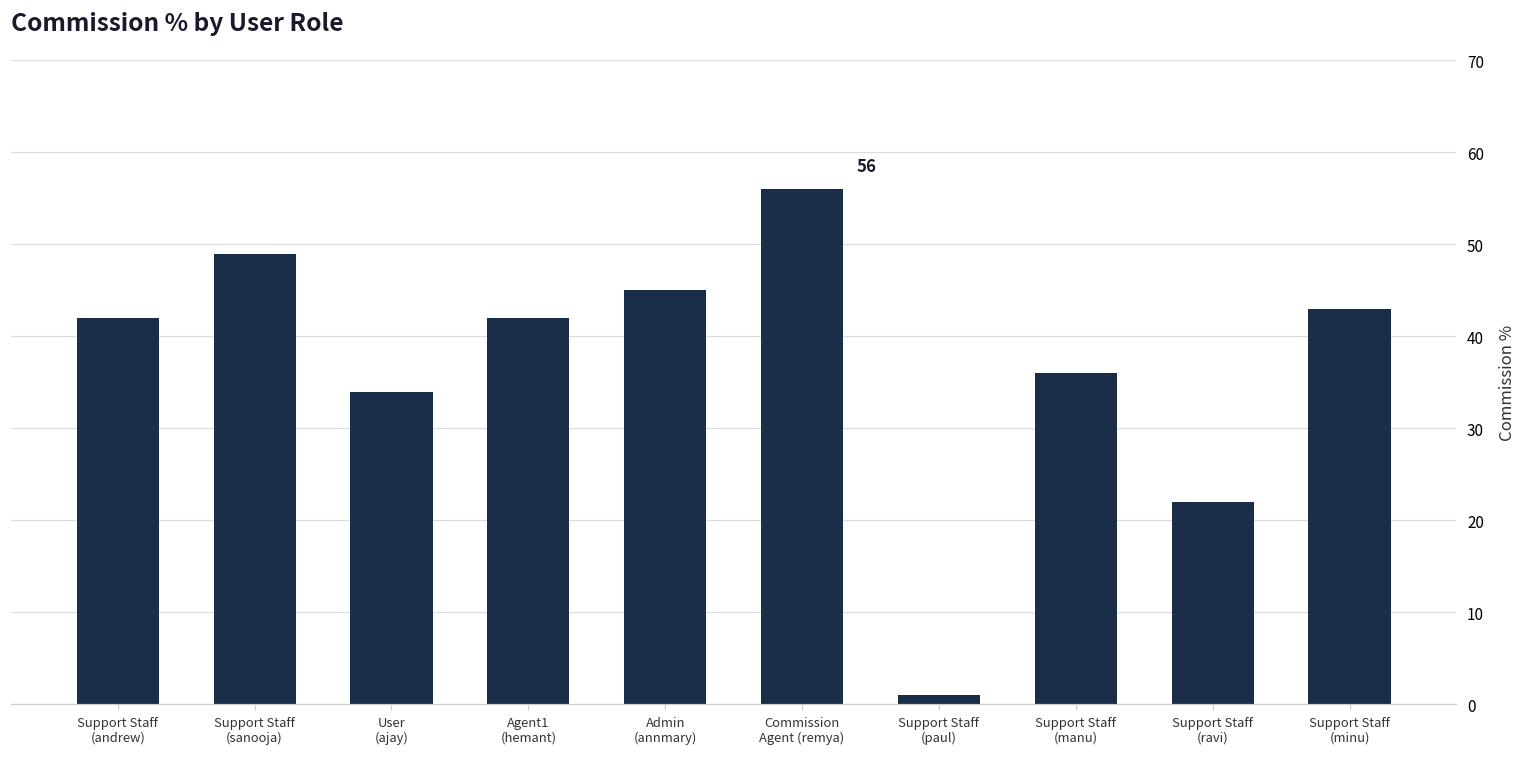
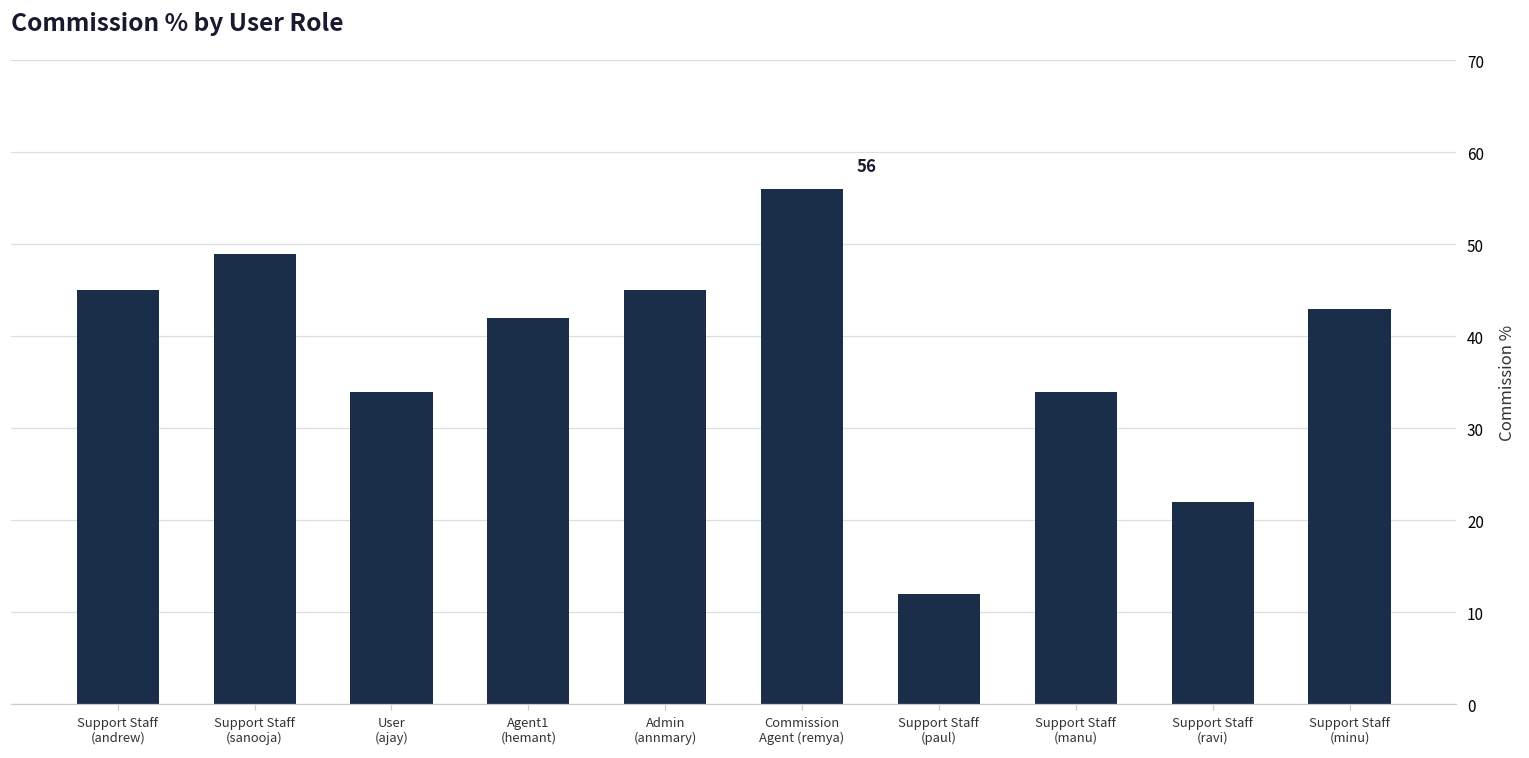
Support Staff (andrew): 42 -> 45
Support Staff (paul): 1 -> 12
Support Staff (manu): 36 -> 34
